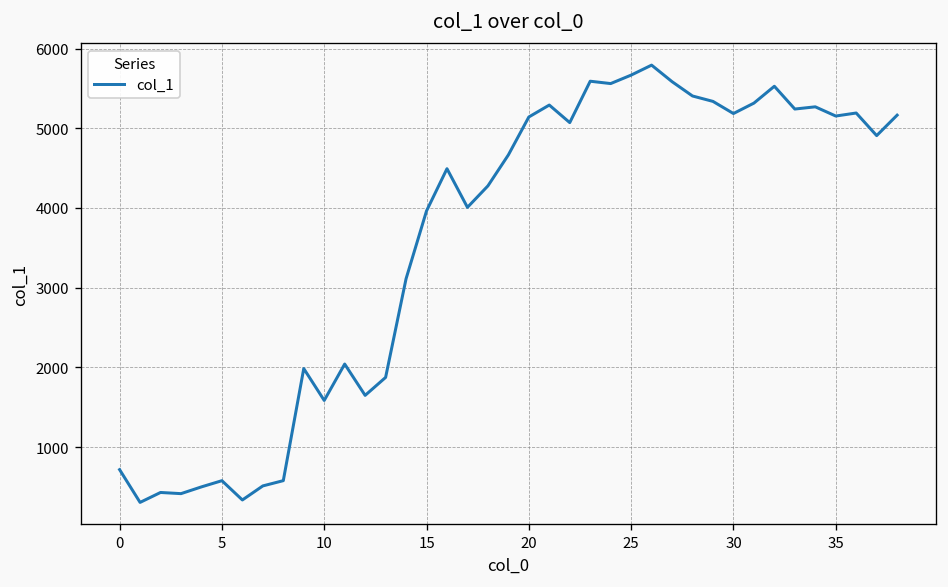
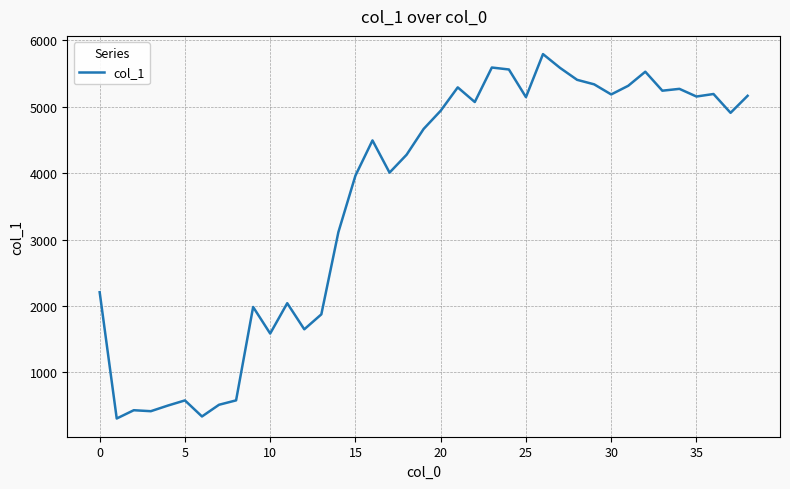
0: 700 -> 2200
20: 5100 -> 4900
25: 5700 -> 5100
